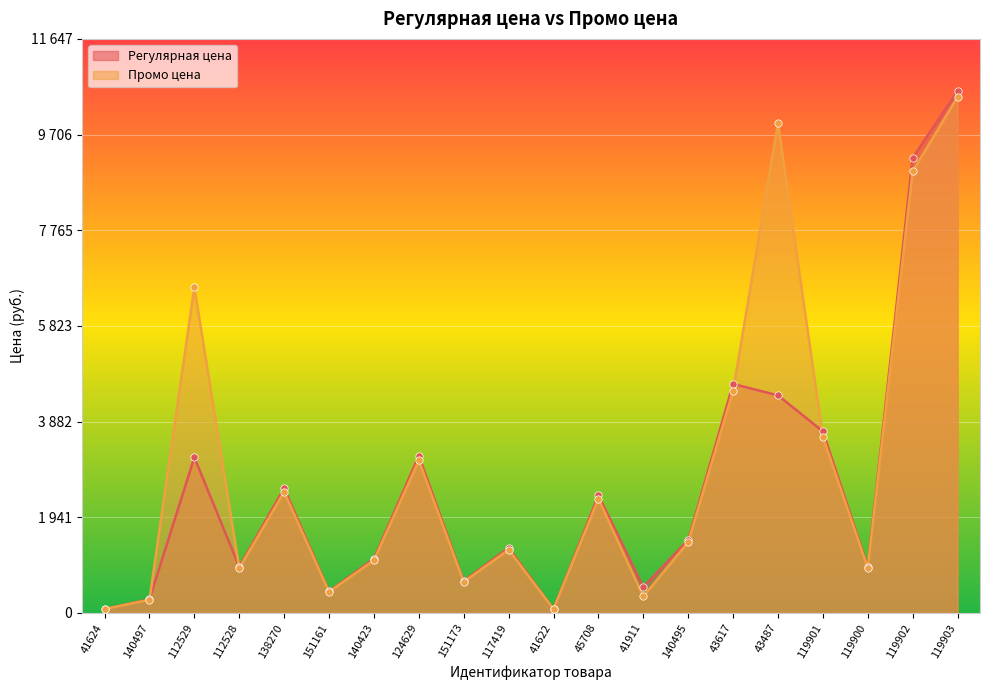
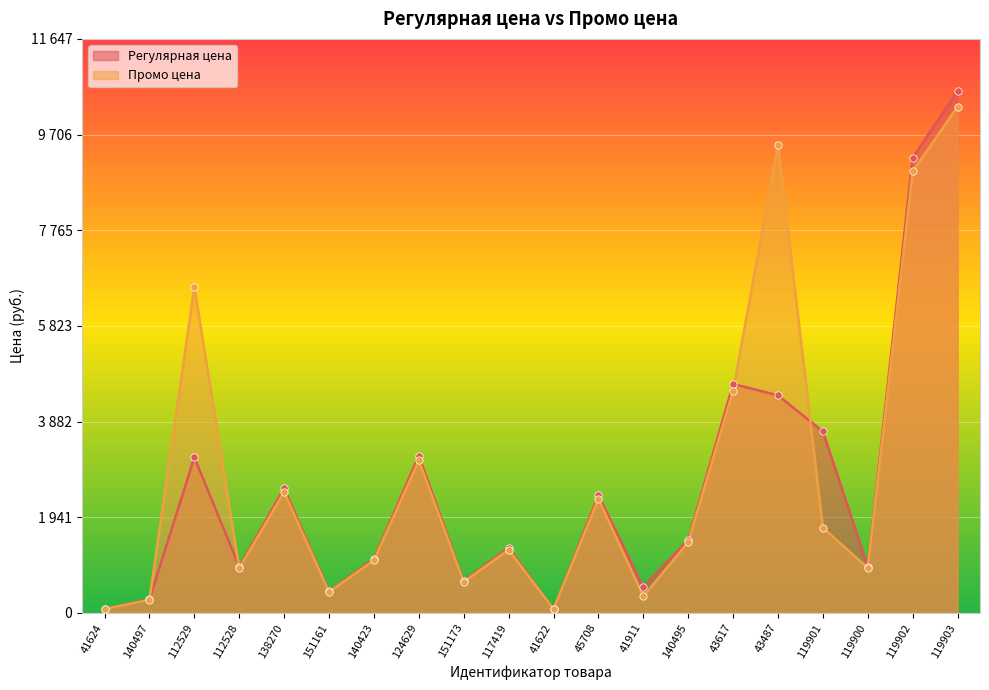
Промо цена, 43487: 9900 -> 9500
Промо цена, 119901: 3600 -> 1700
Промо цена, 119903: 10500 -> 10300
